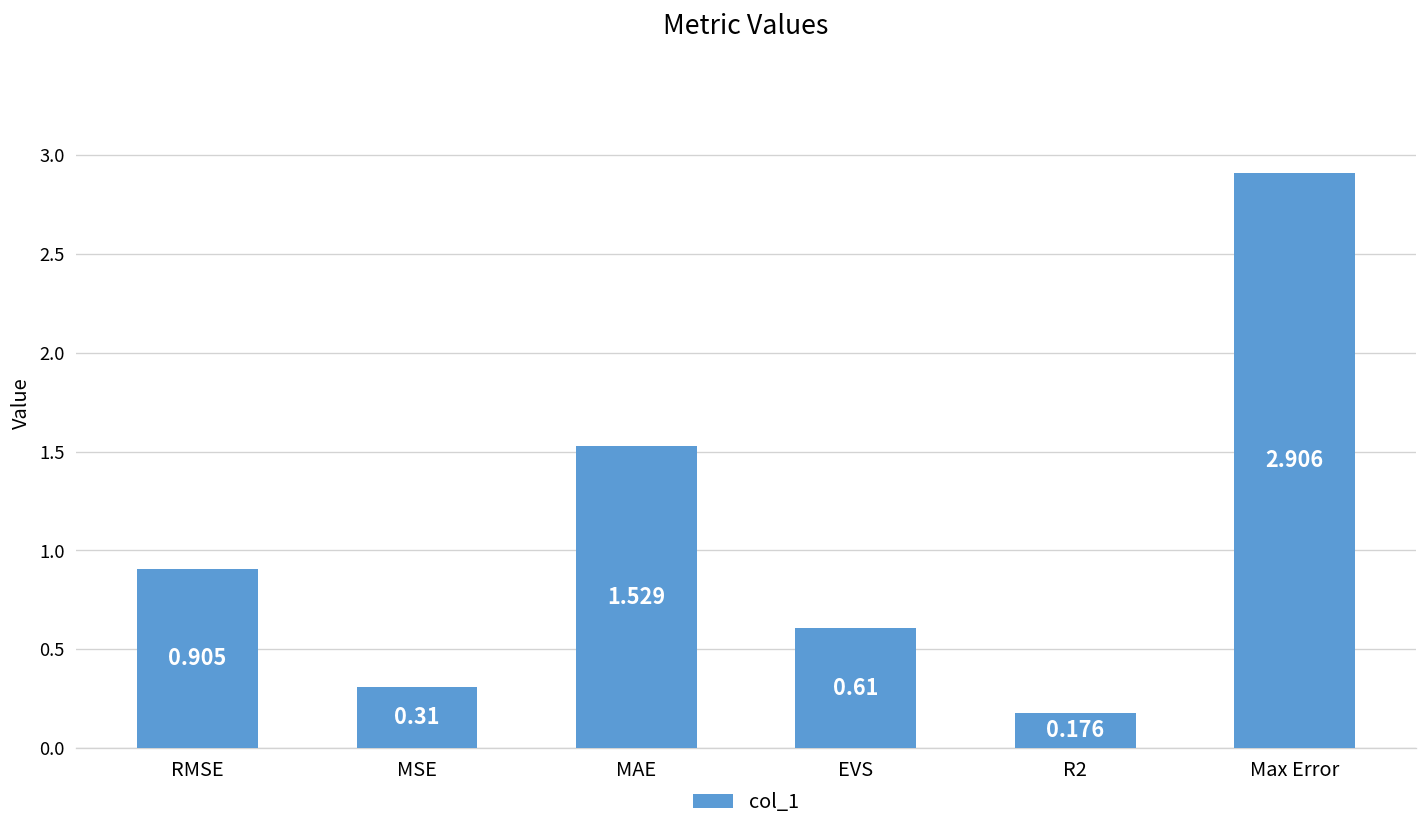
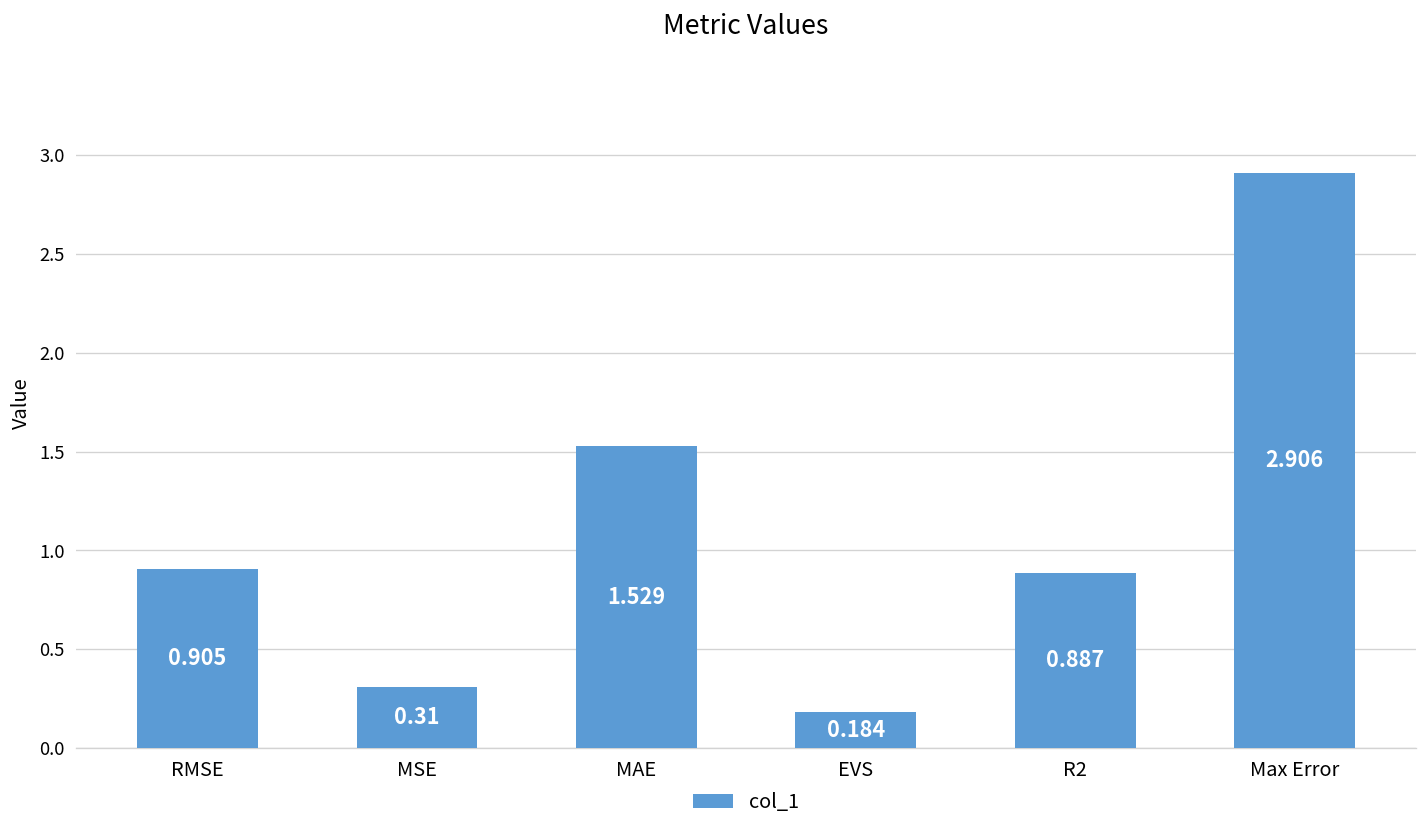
EVS: 0.61 -> 0.184
R2: 0.176 -> 0.887
